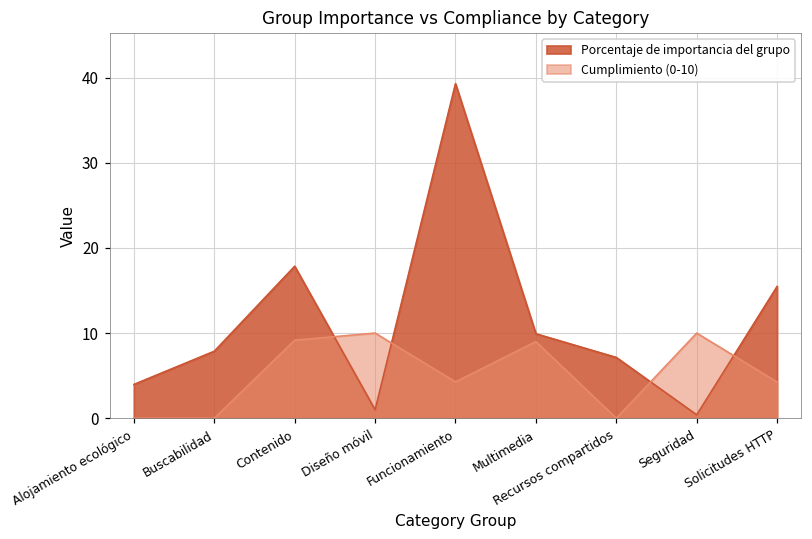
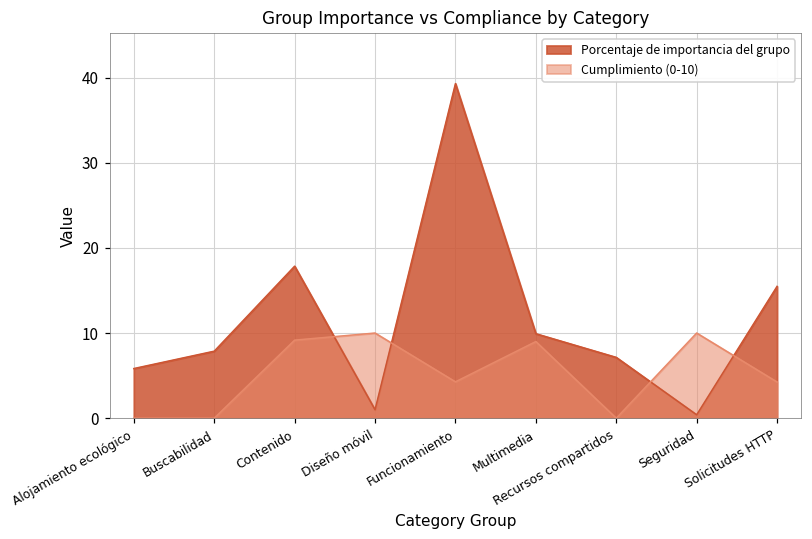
Porcentaje de importancia del grupo, Alojamiento ecológico: 4 -> 6
